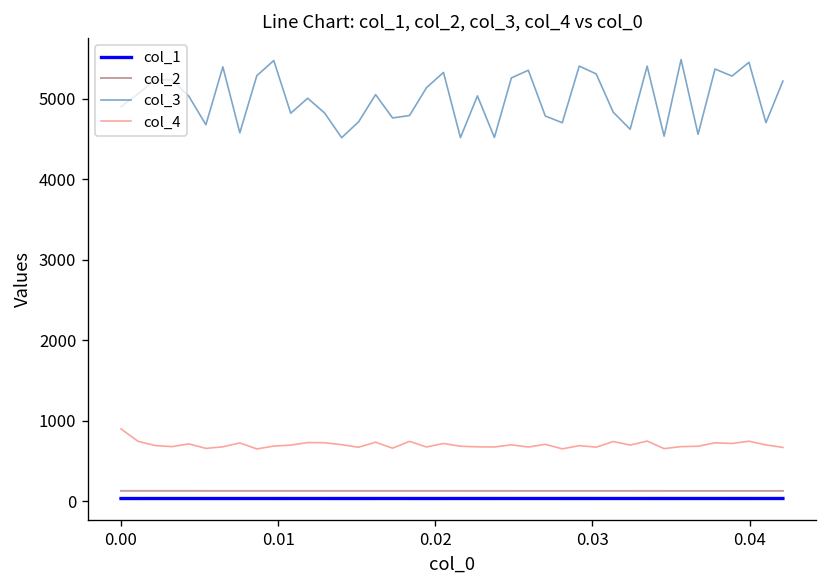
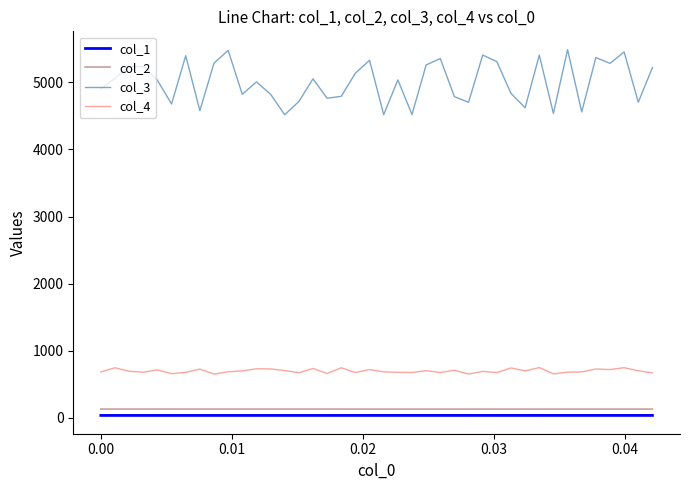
col_4, 0.00: 900 -> 700
